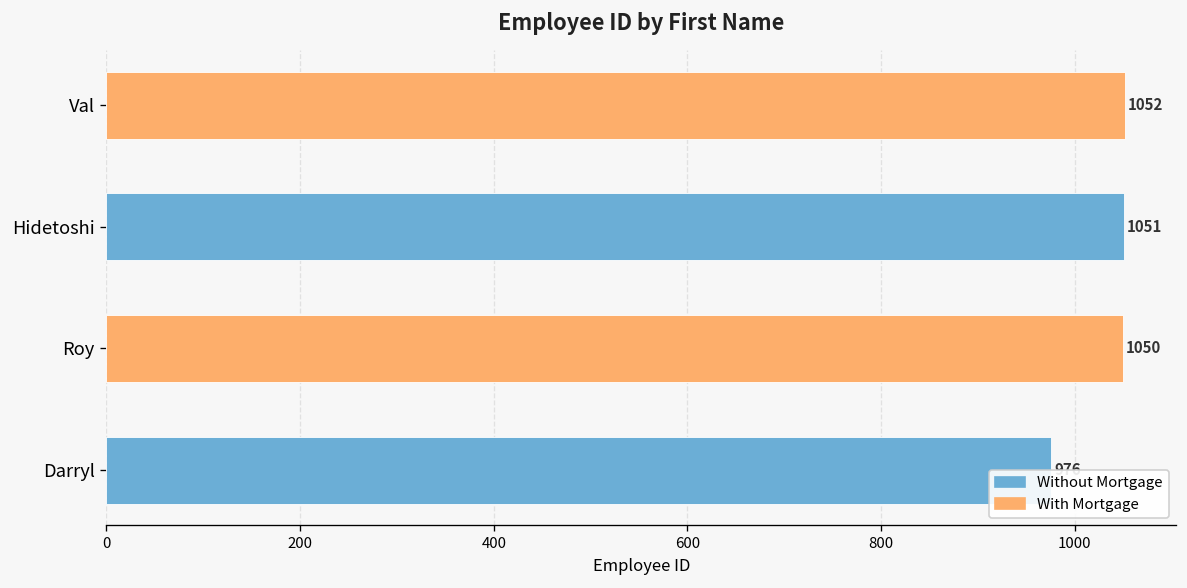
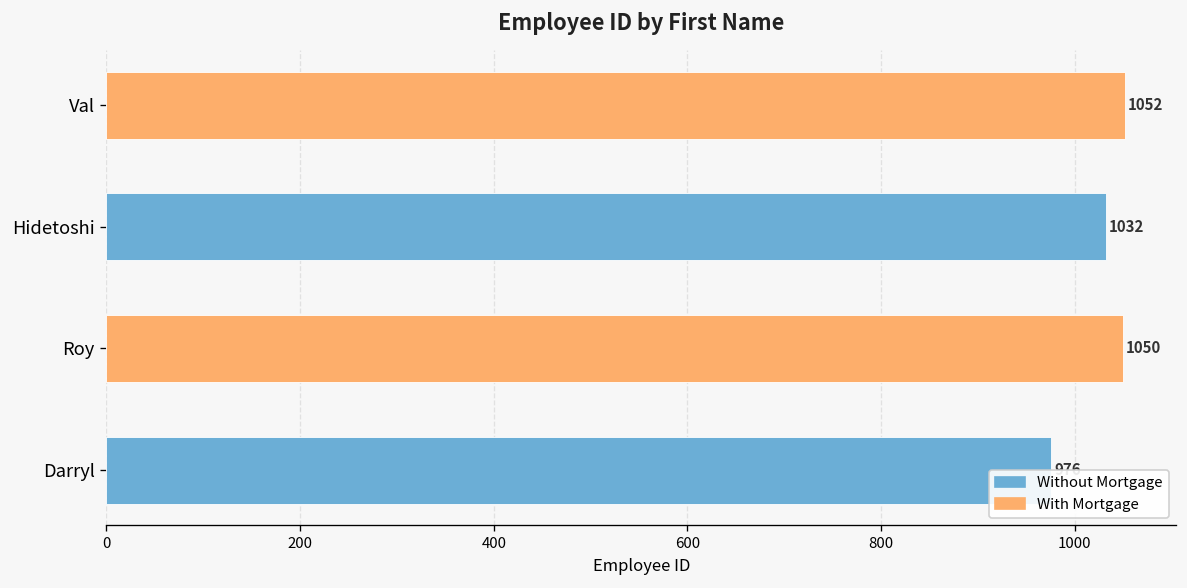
Without Mortgage, Hidetoshi: 1051 -> 1032
